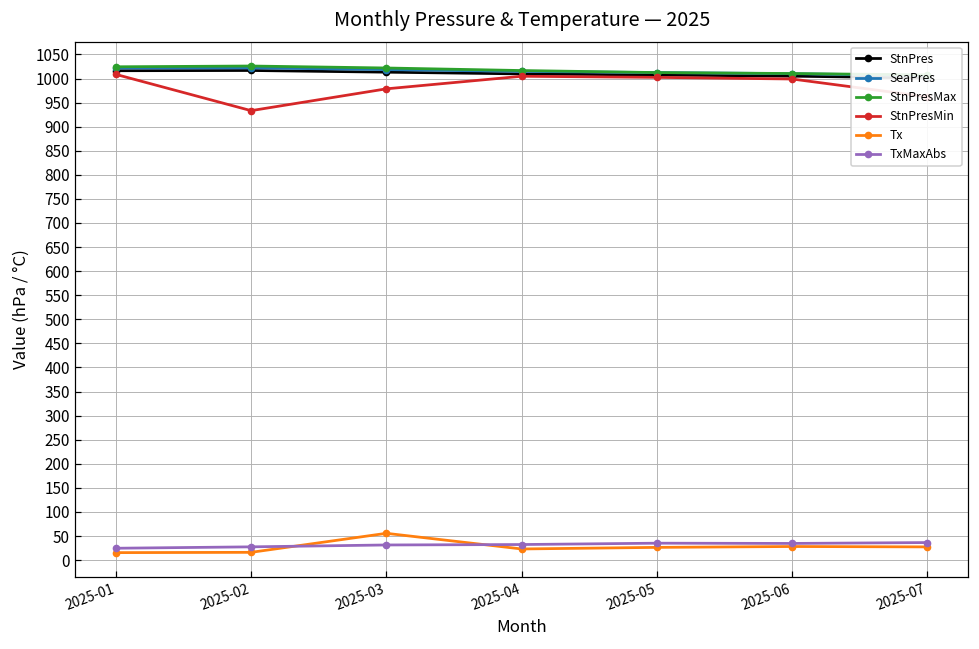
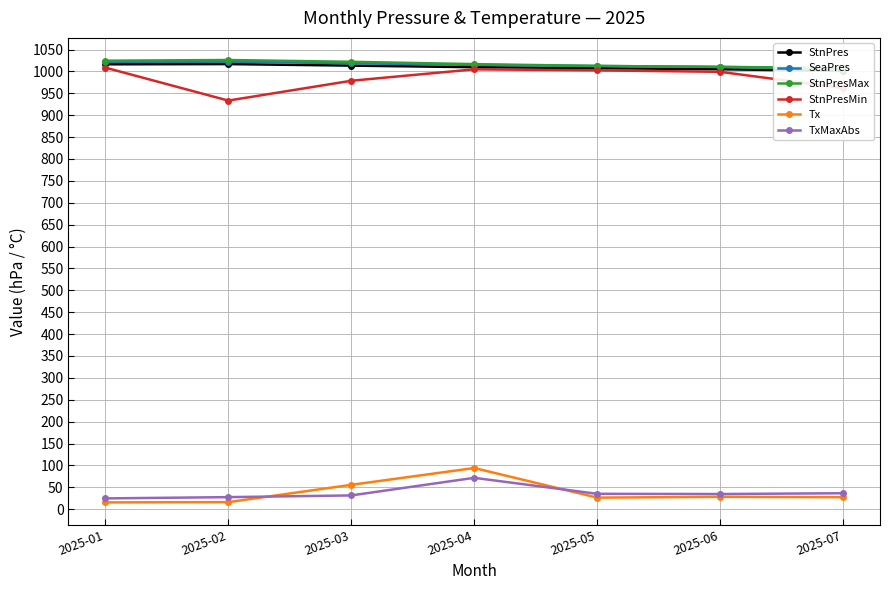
Tx, 2025-04: 20 -> 90
TxMaxAbs, 2025-04: 30 -> 70
